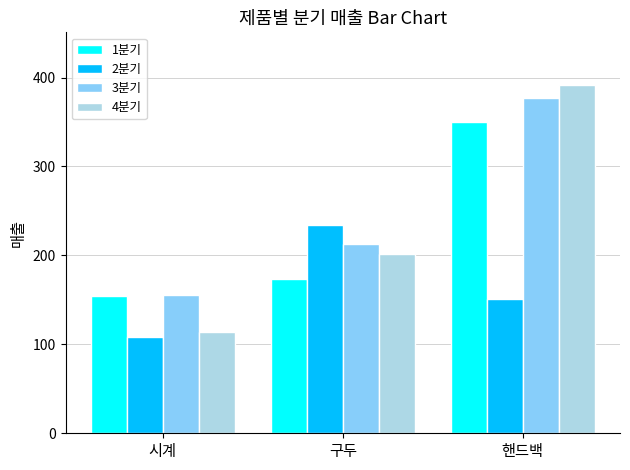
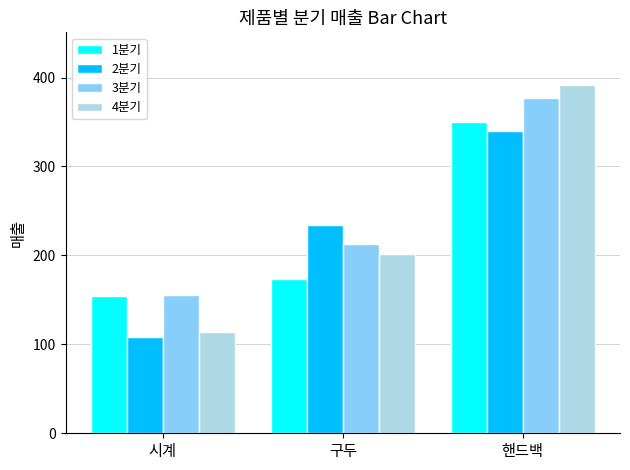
2분기, 핸드백: 150 -> 340
